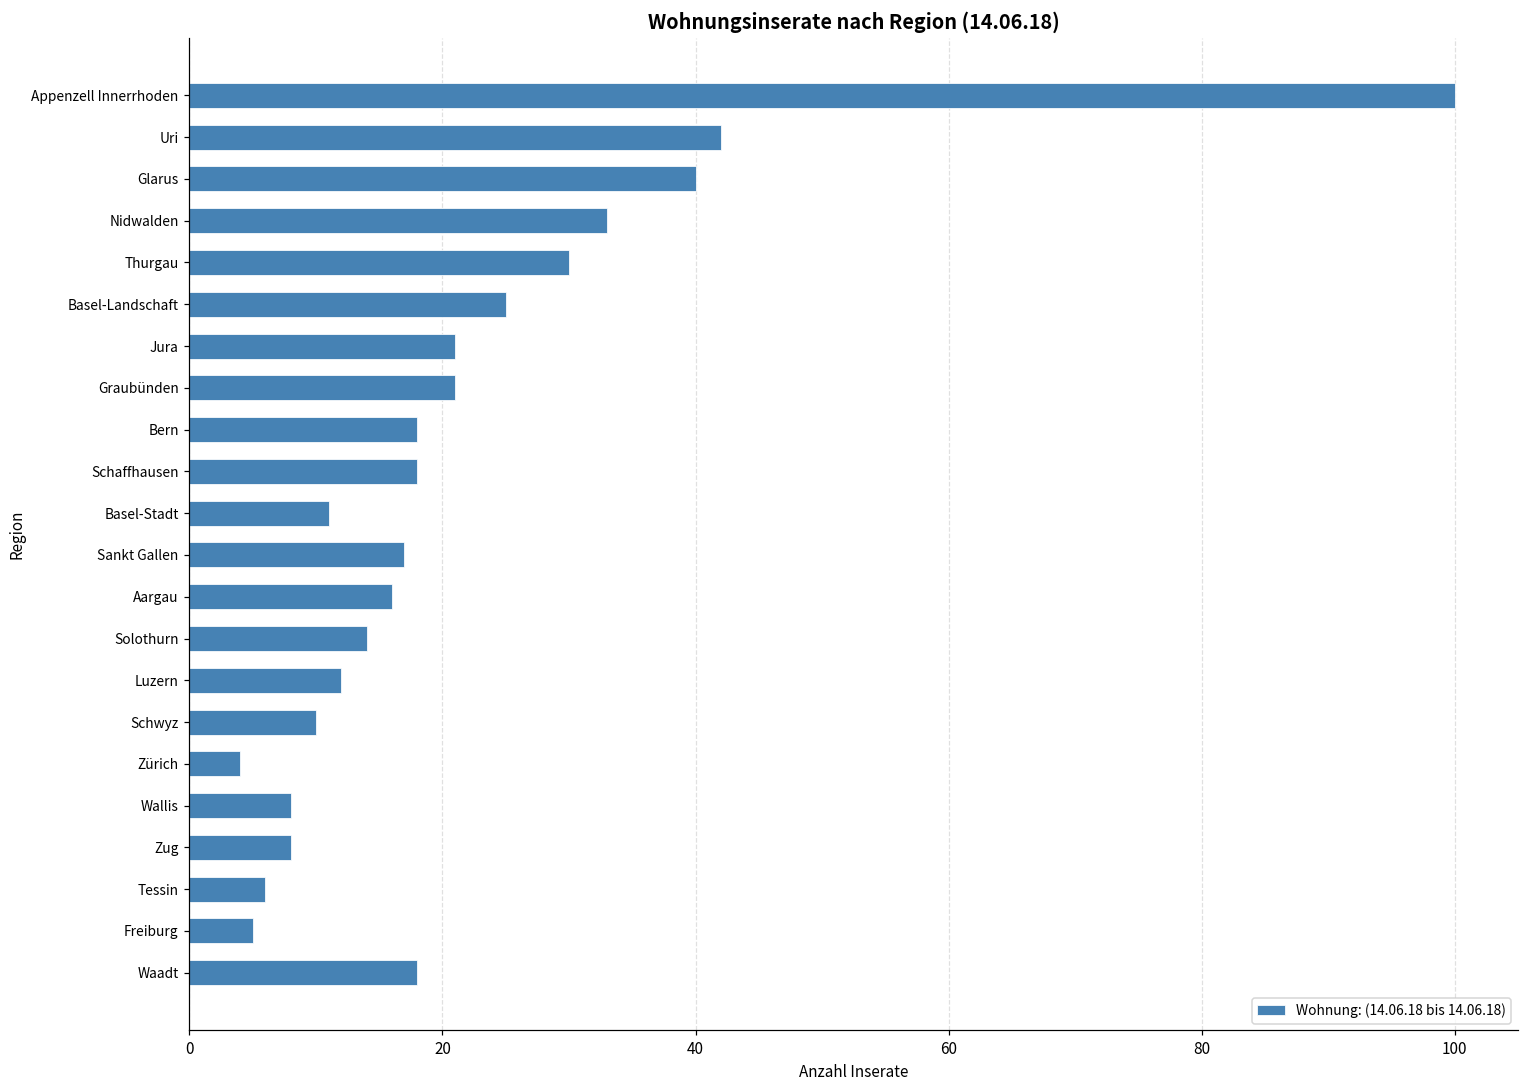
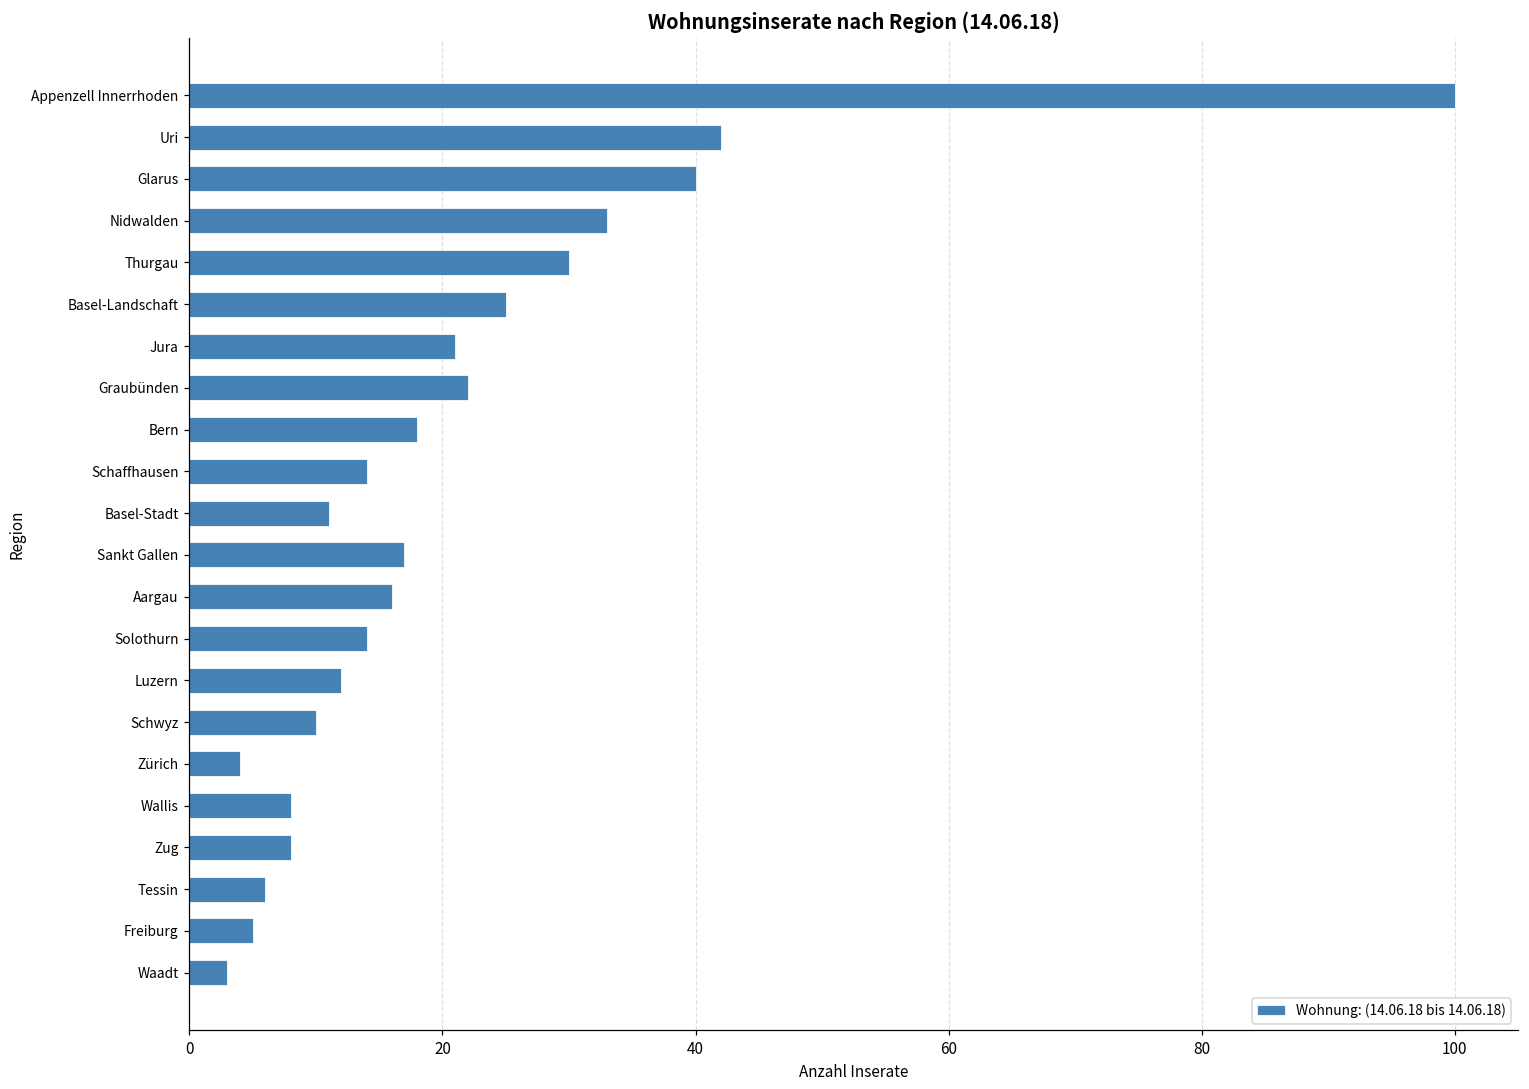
Graubünden: 21 -> 22
Schaffhausen: 18 -> 14
Waadt: 18 -> 3
